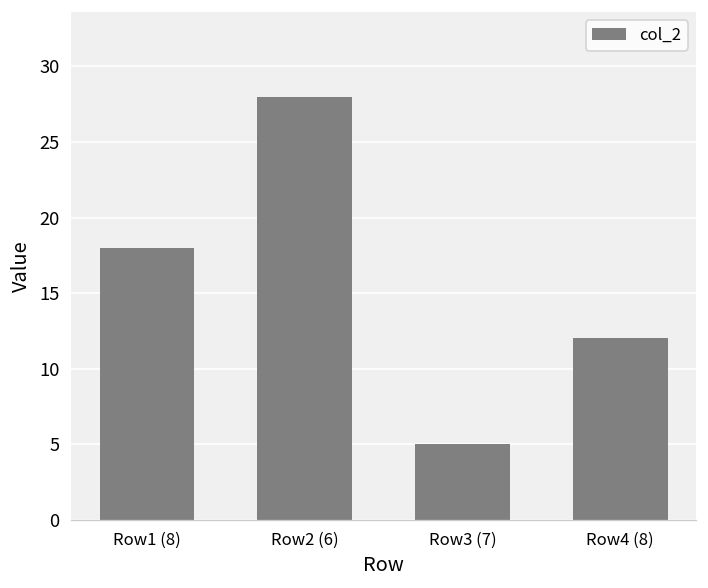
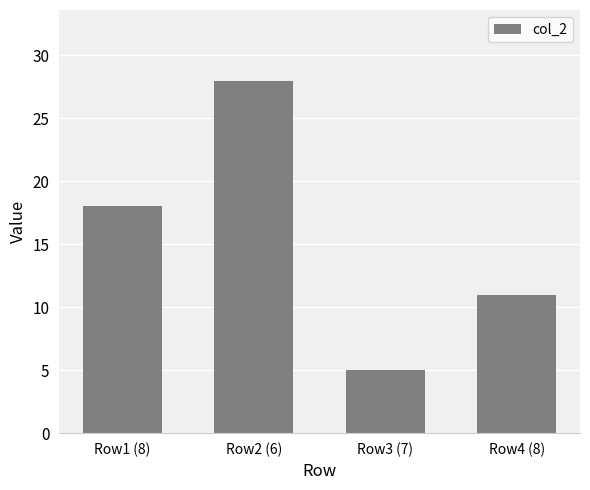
Row4 (8): 12 -> 11
